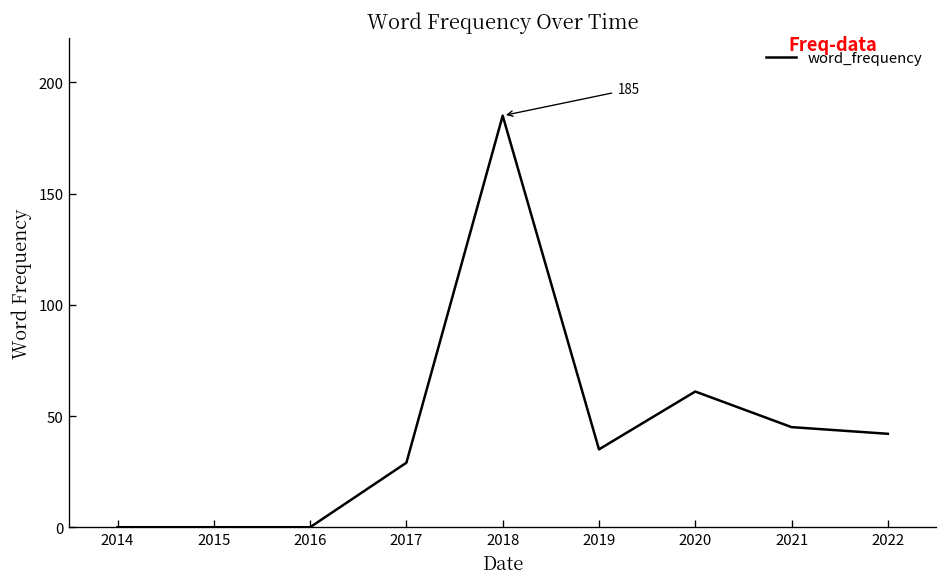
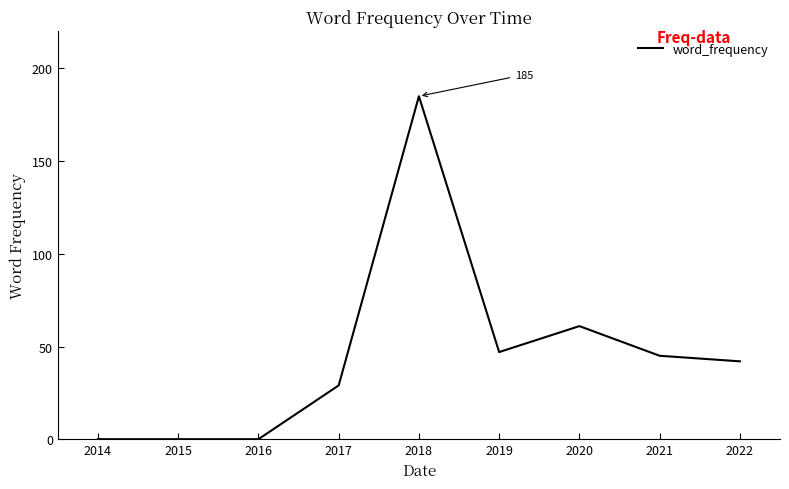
2019: 35 -> 47
